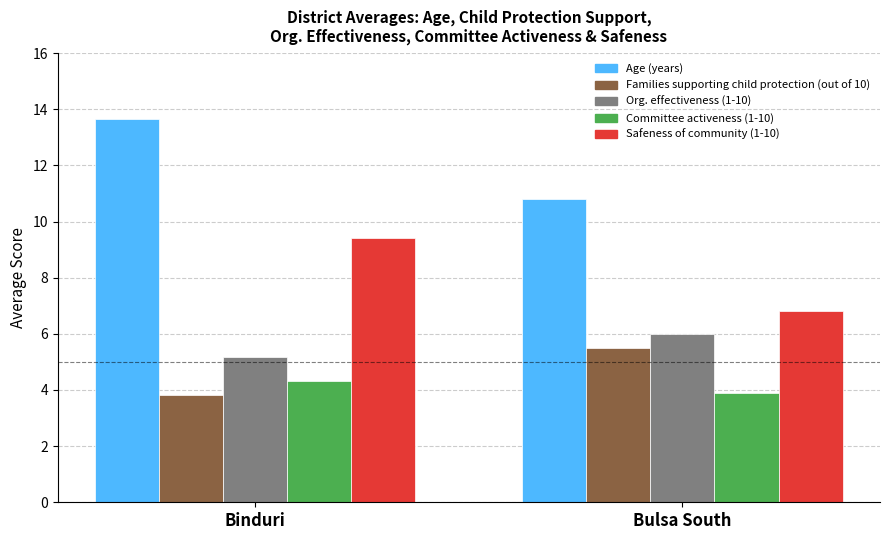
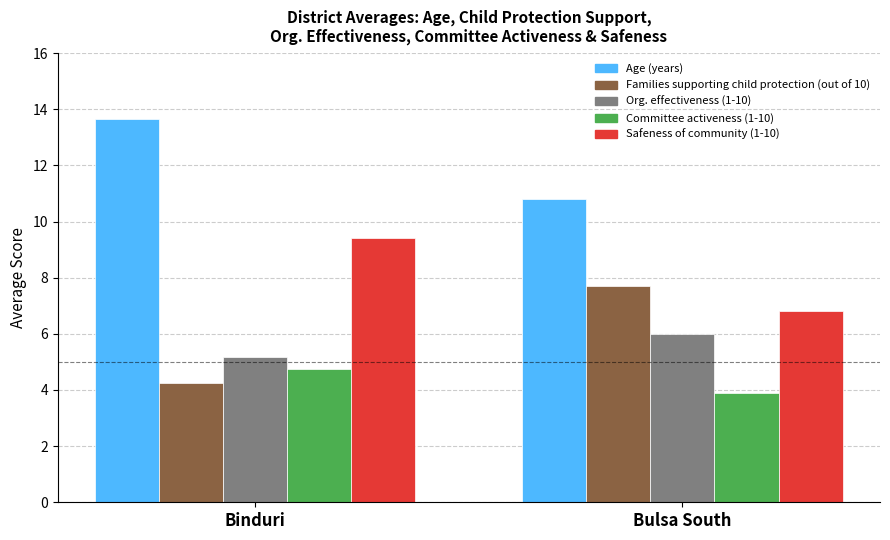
Families supporting child protection (out of 10), Binduri: 3.8 -> 4.3
Committee activeness (1-10), Binduri: 4.3 -> 4.7
Families supporting child protection (out of 10), Bulsa South: 5.5 -> 7.7
